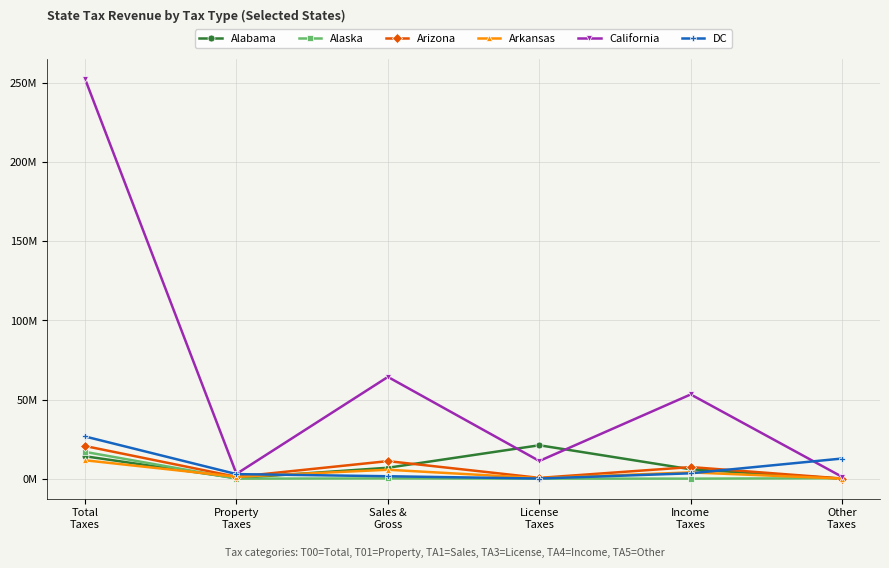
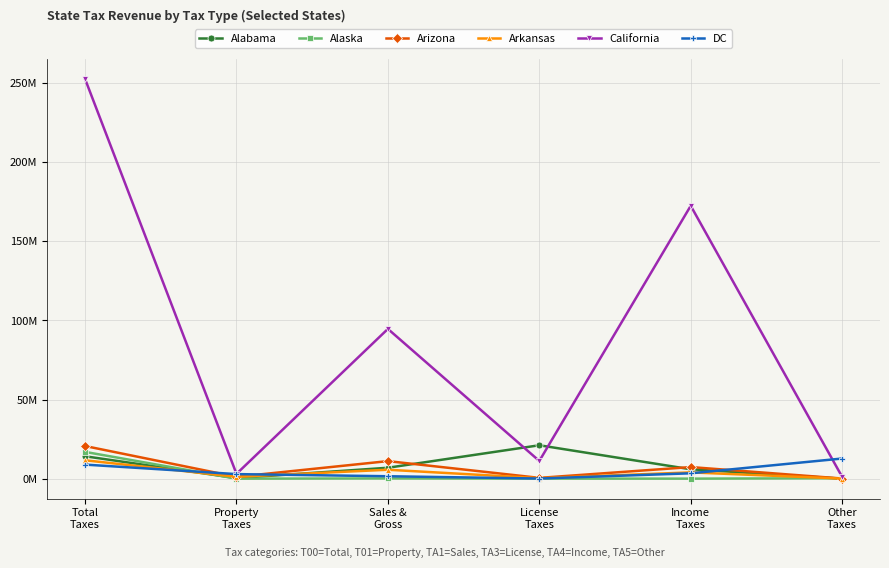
DC, Total Taxes: 27000000 -> 9000000
California, Sales & Gross: 64000000 -> 95000000
California, Income Taxes: 53000000 -> 172000000
